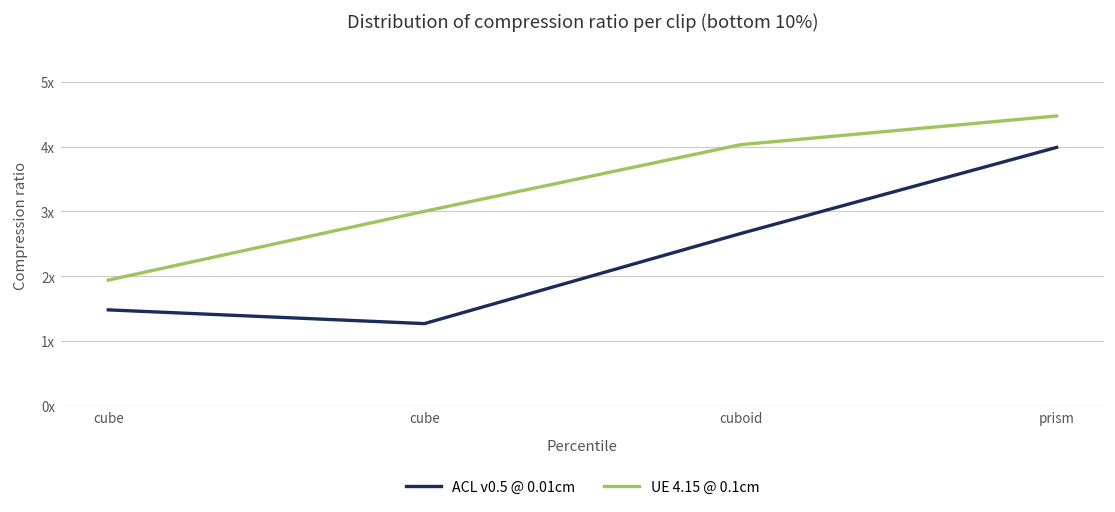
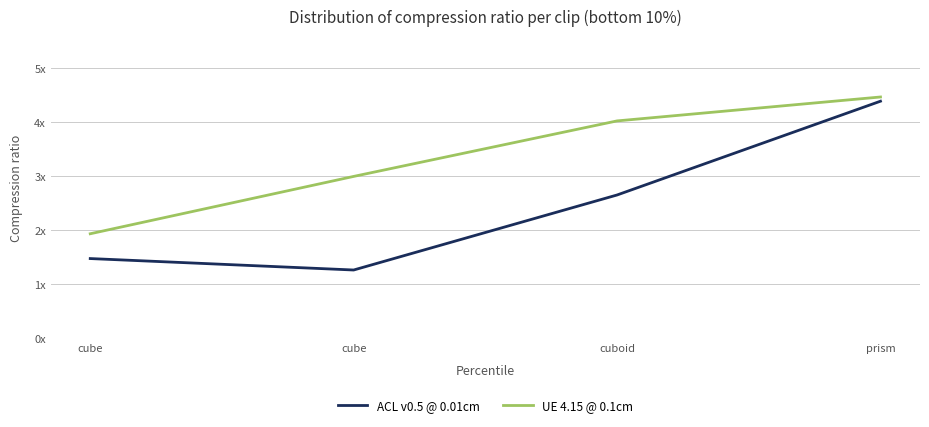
ACL v0.5 @ 0.01cm, prism: 4.0x -> 4.4x
